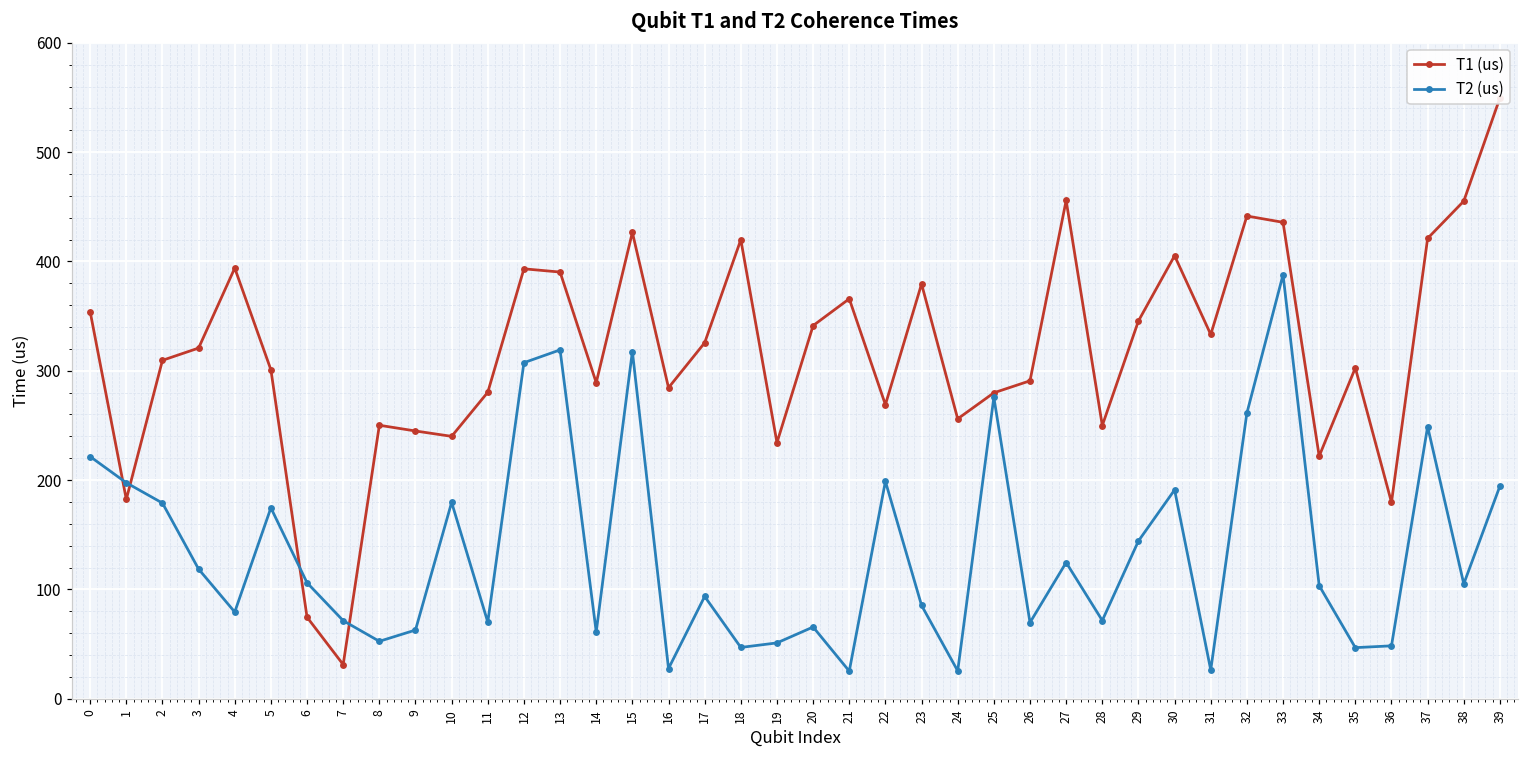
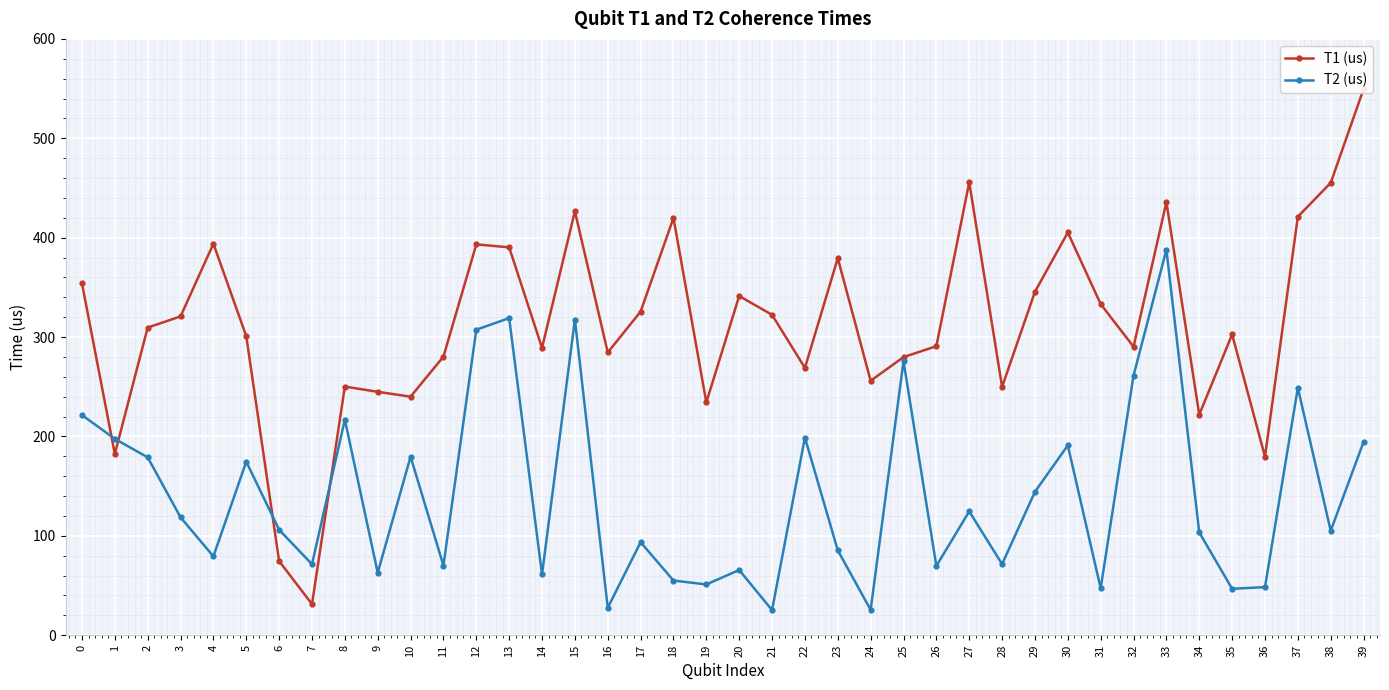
T2 (us), 8: 50 -> 220
T2 (us), 18: 50 -> 60
T1 (us), 21: 370 -> 320
T2 (us), 31: 30 -> 50
T1 (us), 32: 440 -> 290
